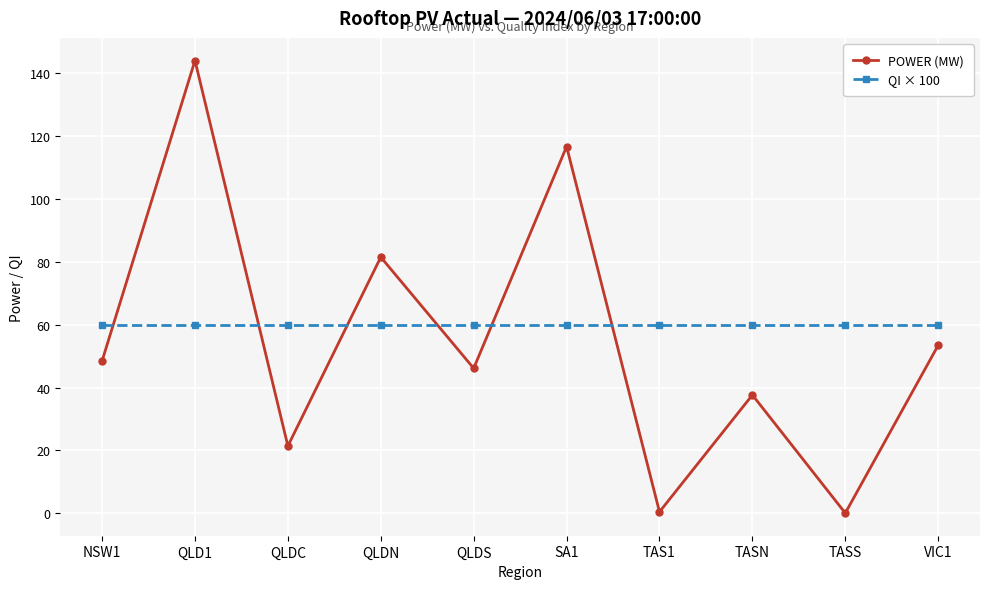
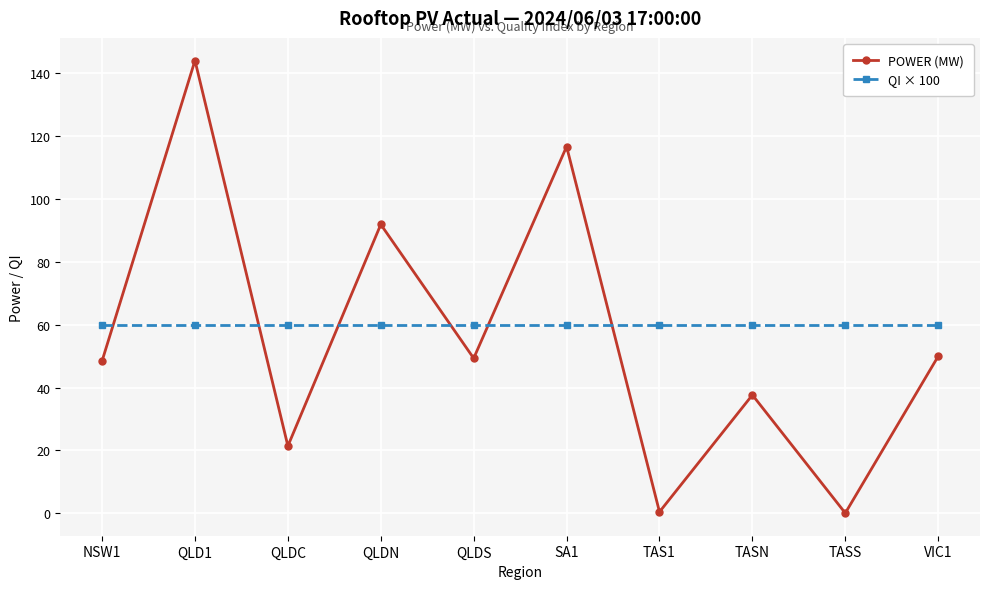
POWER (MW), QLDN: 82 -> 92
POWER (MW), QLDS: 46 -> 49
POWER (MW), VIC1: 53 -> 50
